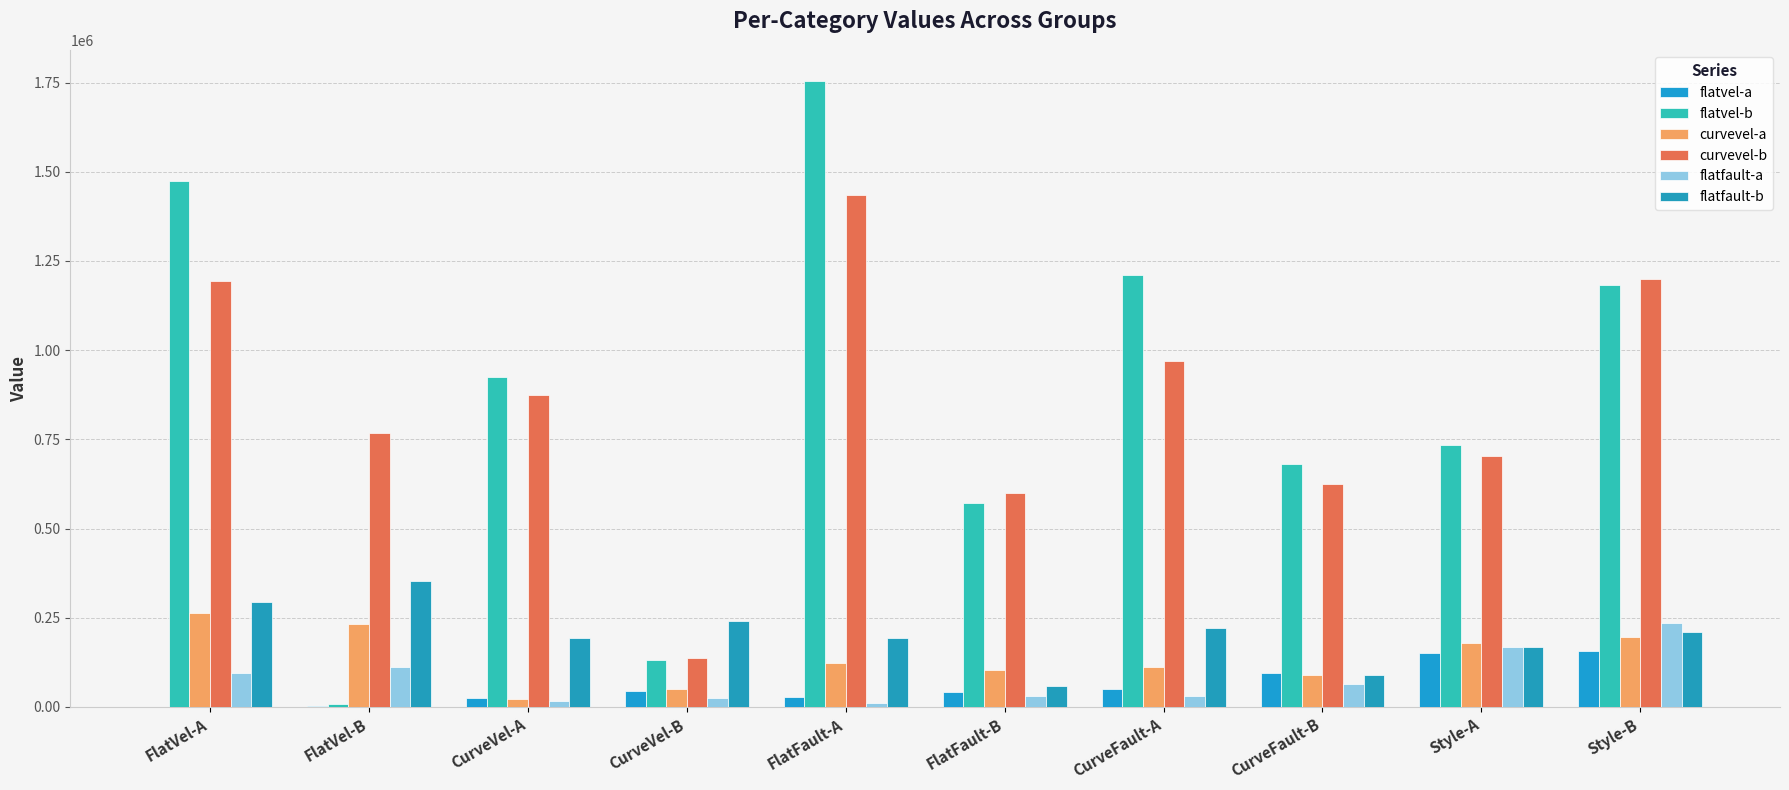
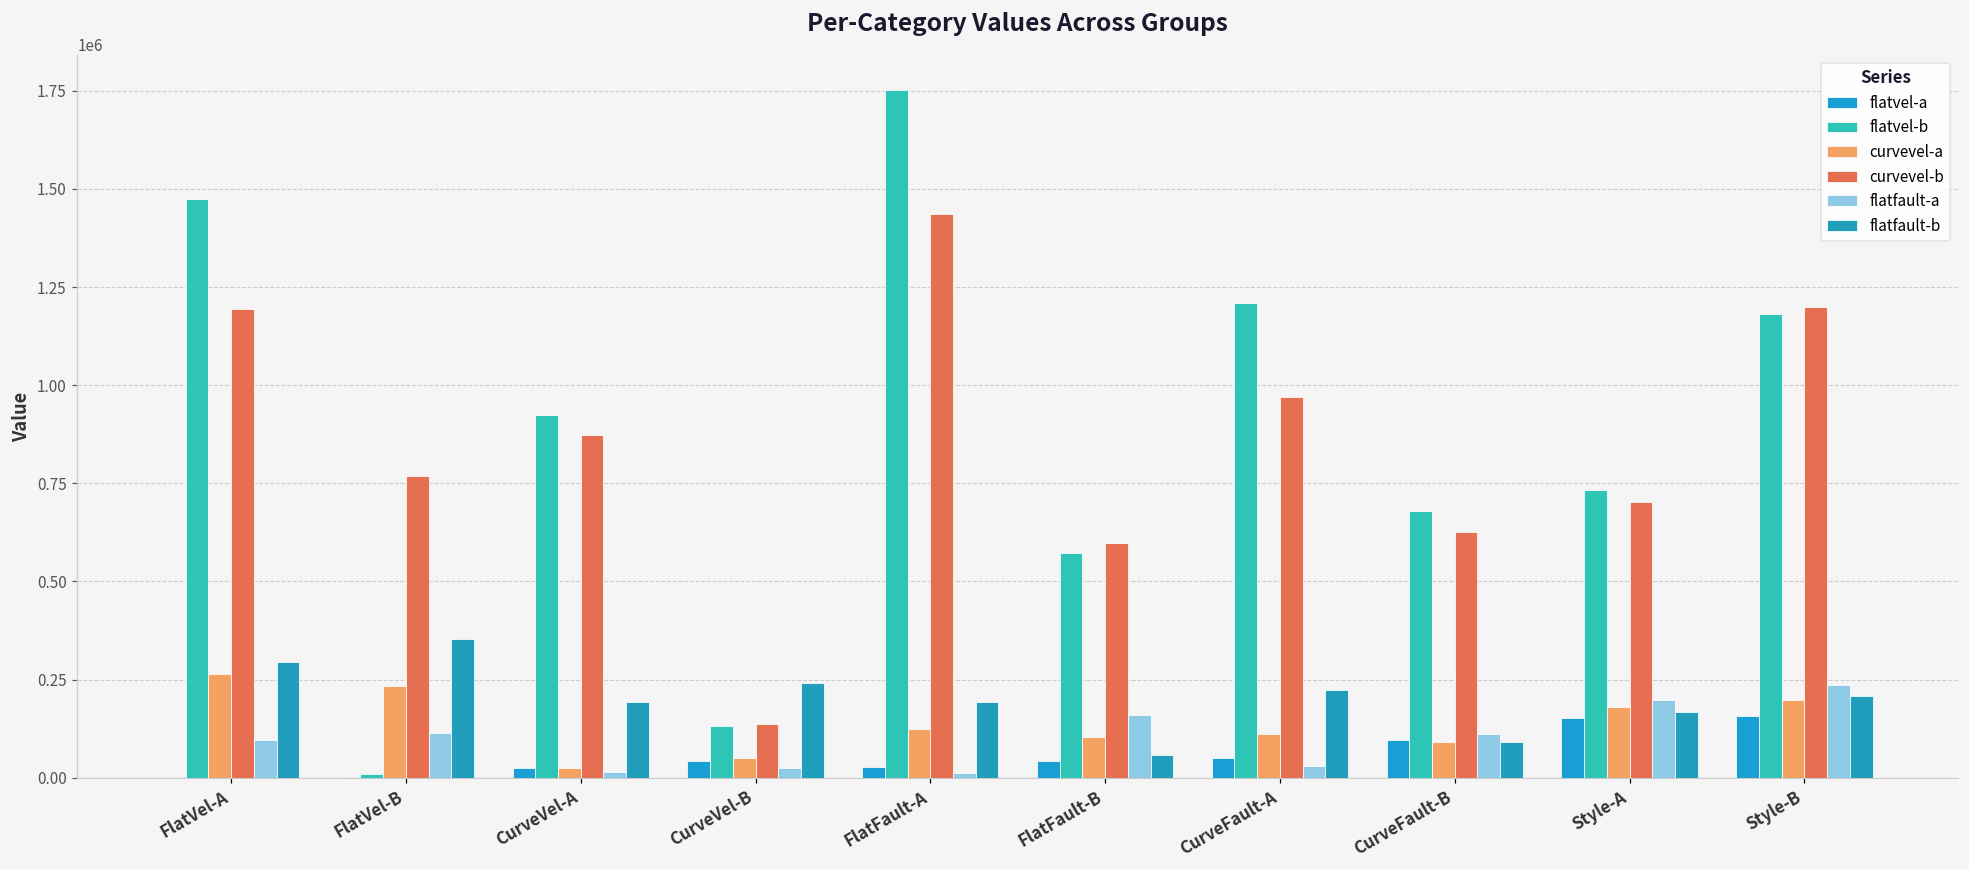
flatfault-a, FlatFault-B: 30000 -> 160000
flatfault-a, CurveFault-B: 70000 -> 110000
flatfault-a, Style-A: 170000 -> 200000
